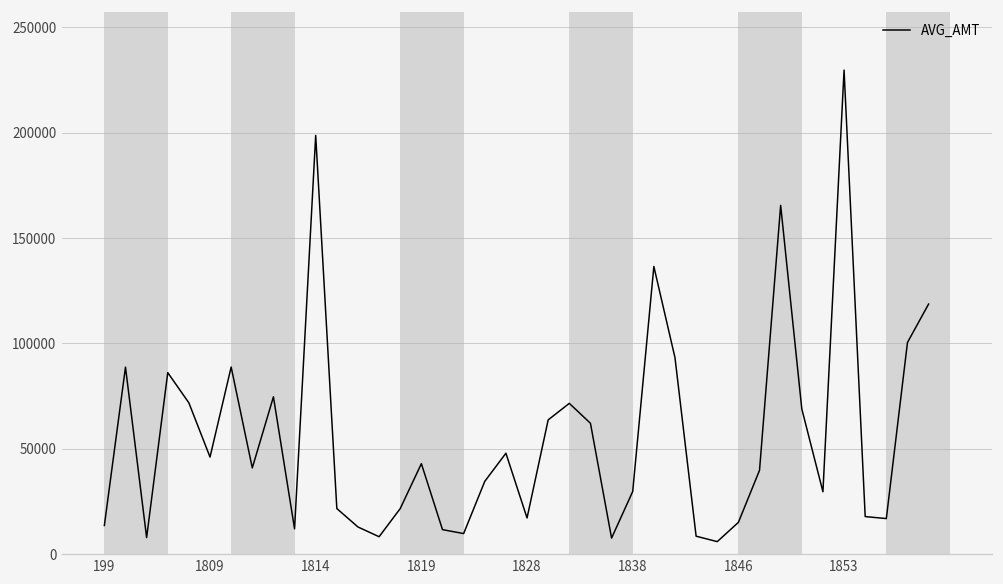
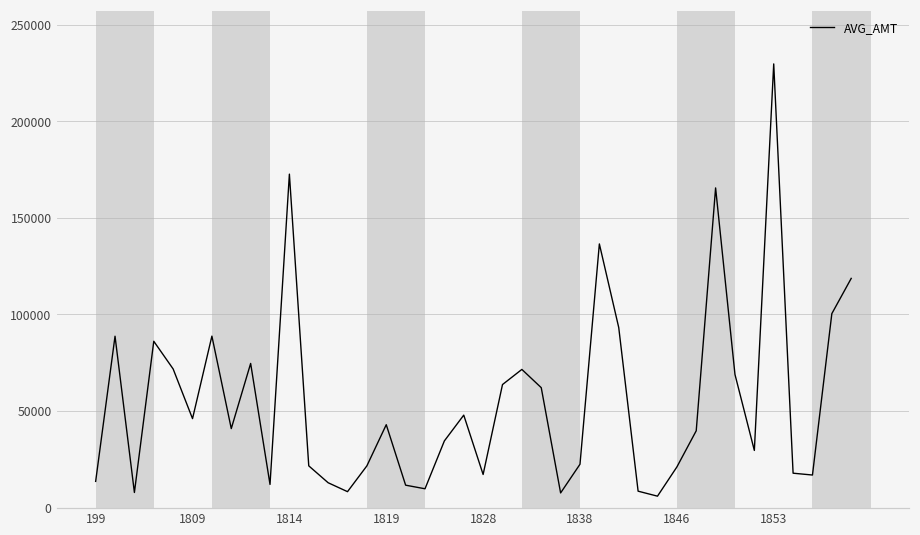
1814: 199000 -> 173000
1838: 30000 -> 22000
1846: 15000 -> 21000
